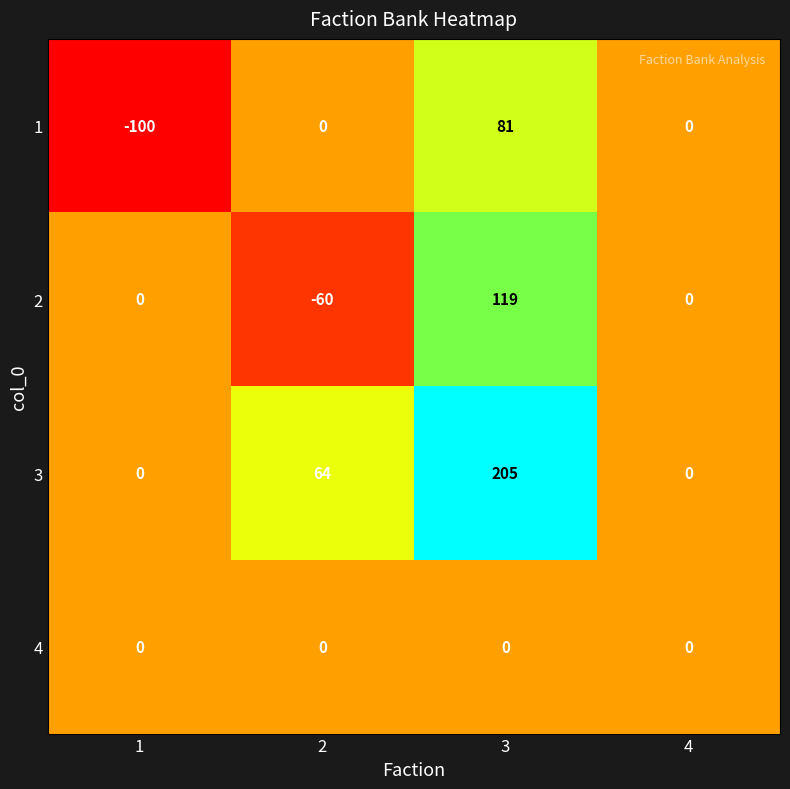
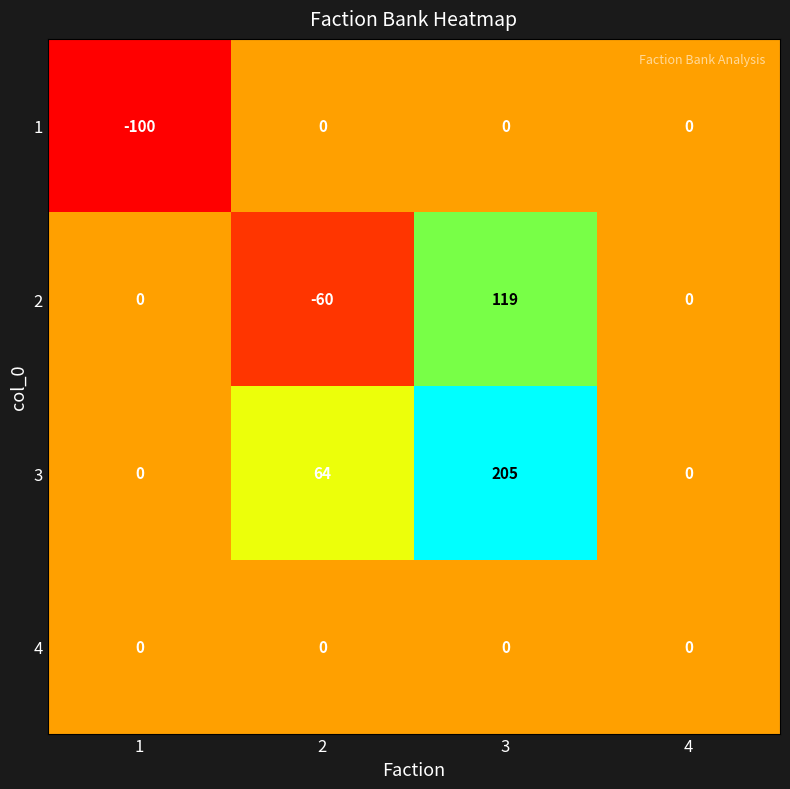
1, 3: 81 -> 0
